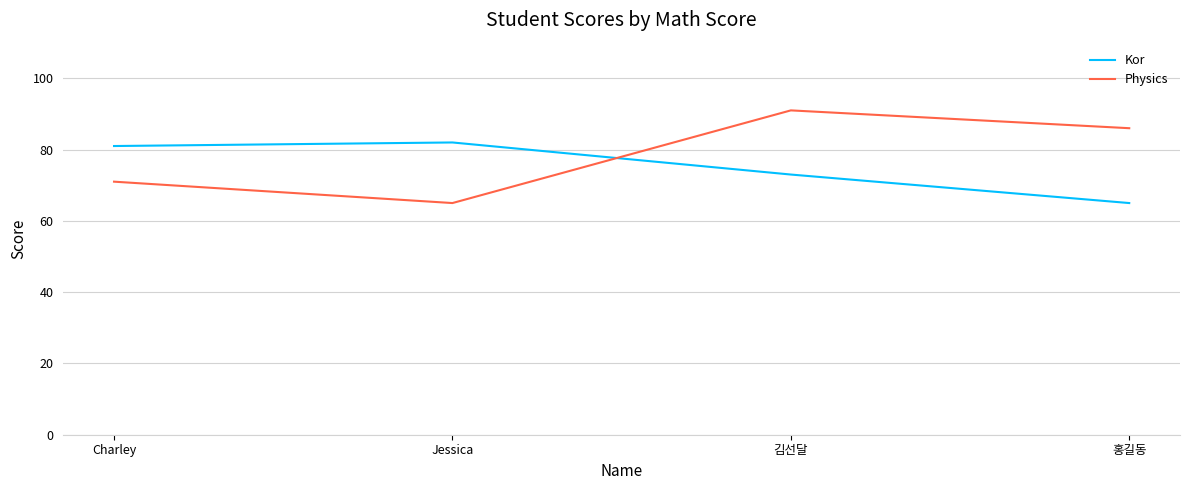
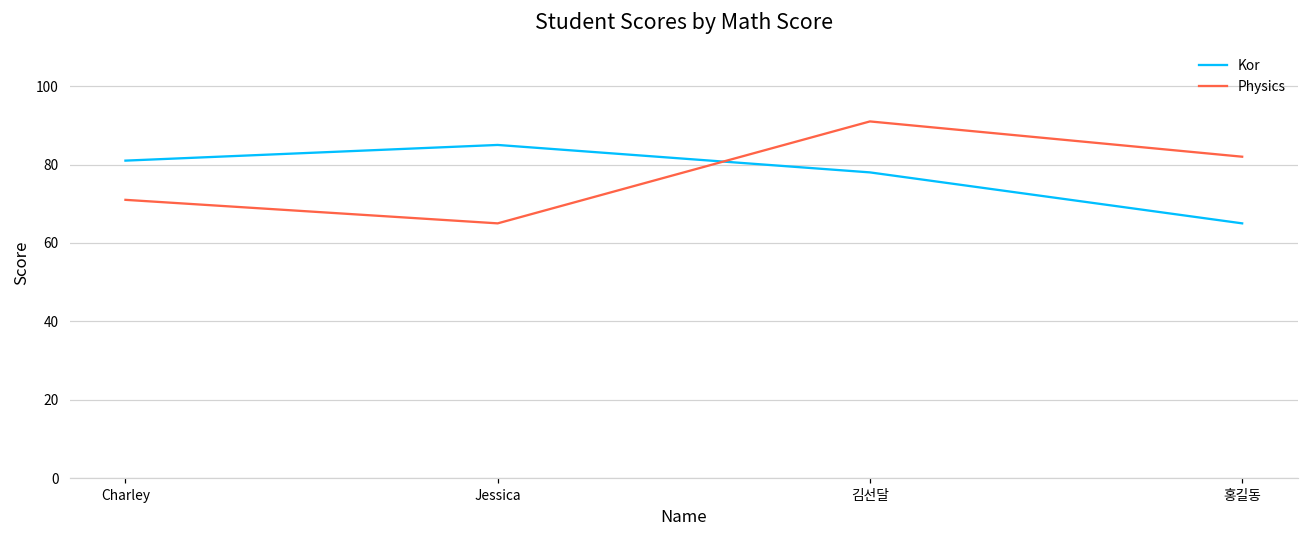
Kor, Jessica: 82 -> 85
Kor, 김선달: 73 -> 78
Physics, 홍길동: 86 -> 82
